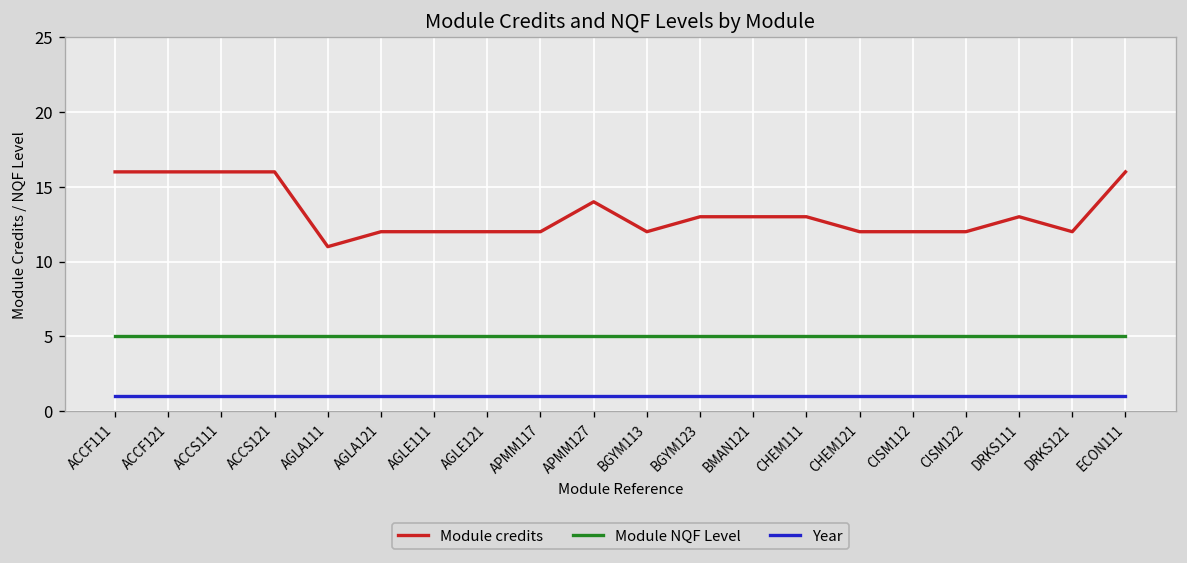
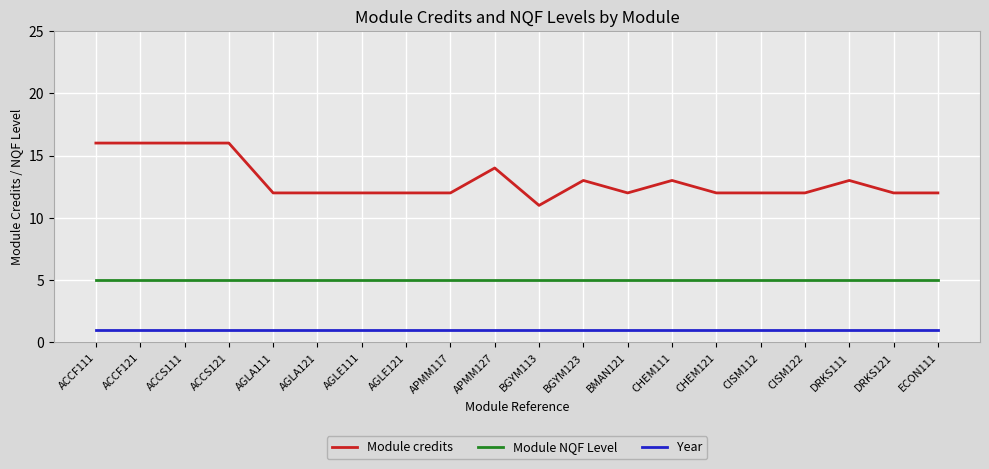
Module credits, AGLA111: 11 -> 12
Module credits, BGYM113: 12 -> 11
Module credits, BMAN121: 13 -> 12
Module credits, ECON111: 16 -> 12
